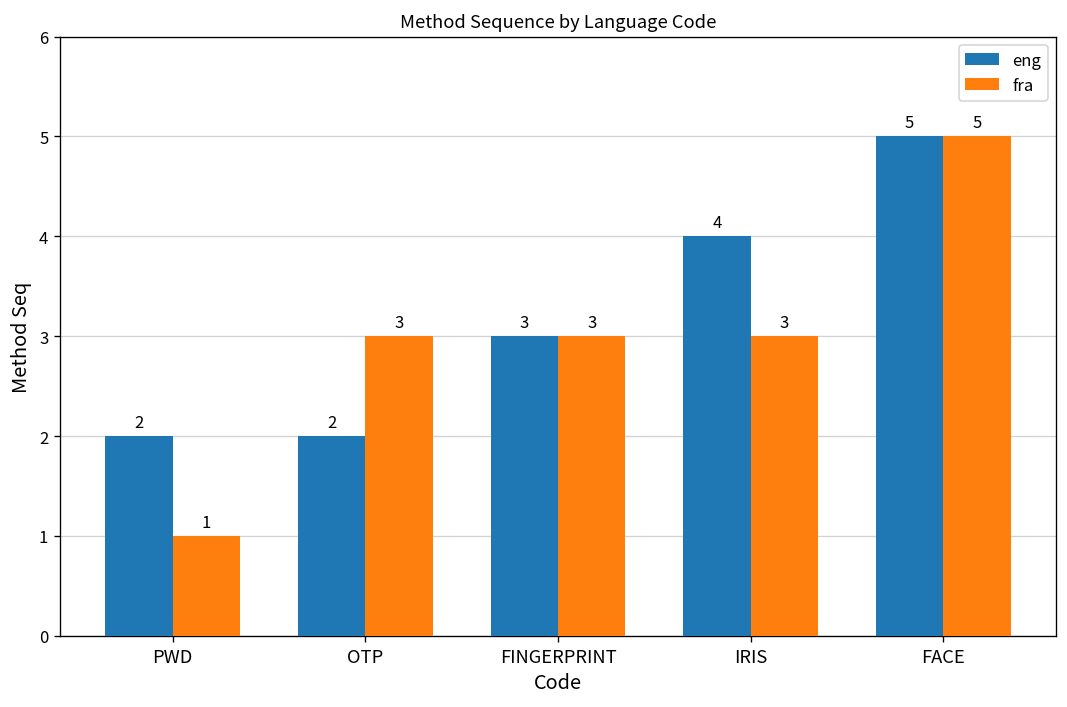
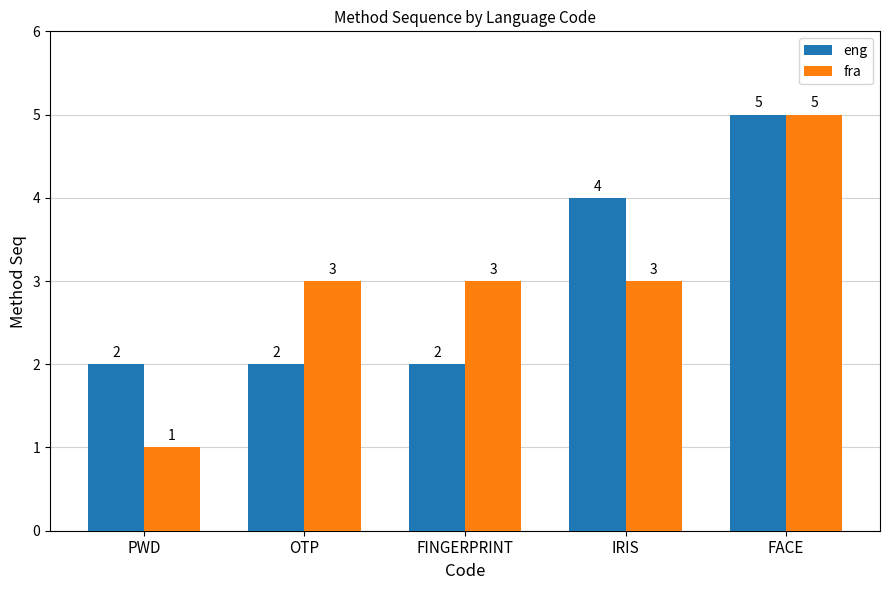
eng, FINGERPRINT: 3 -> 2
